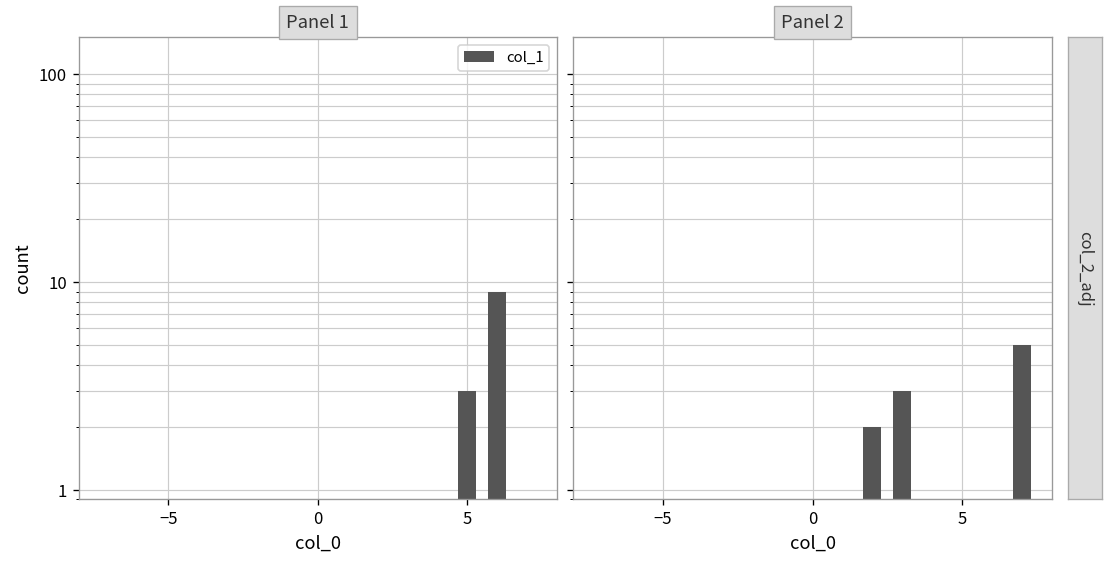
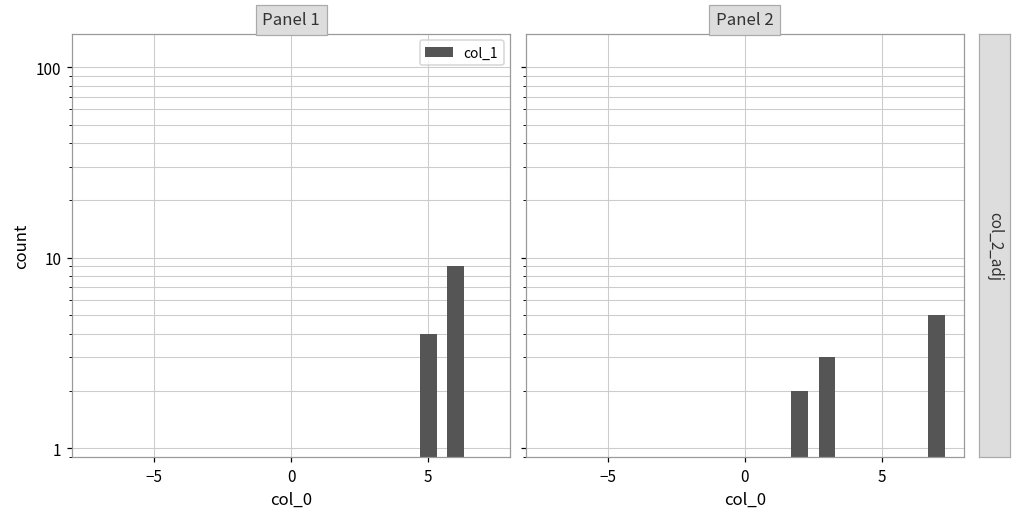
Panel 1, 5: 3 -> 4
